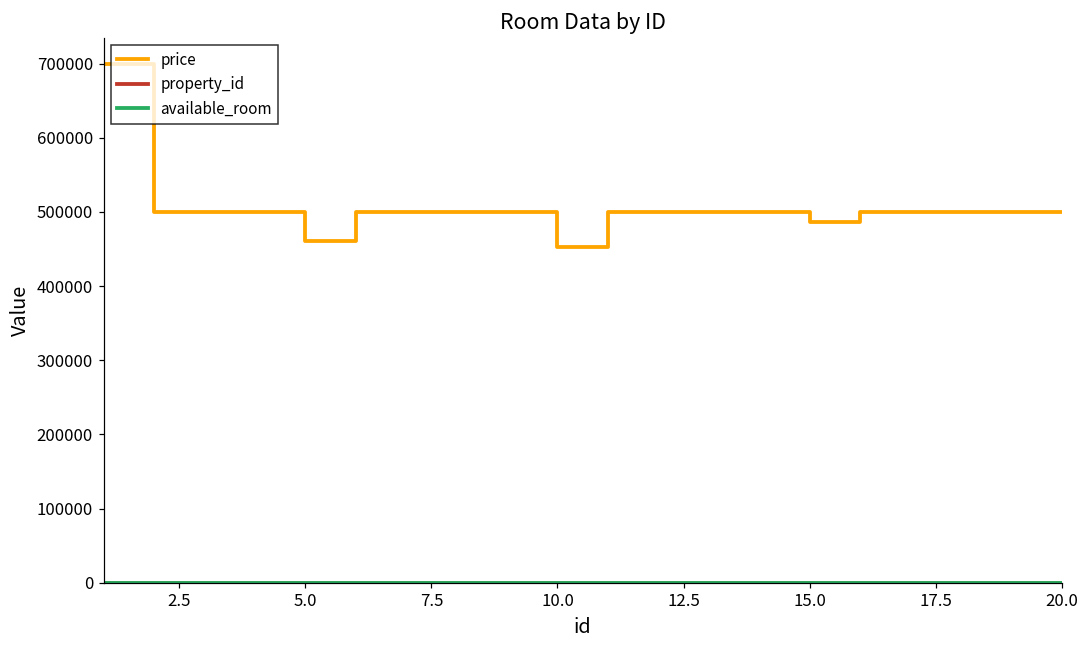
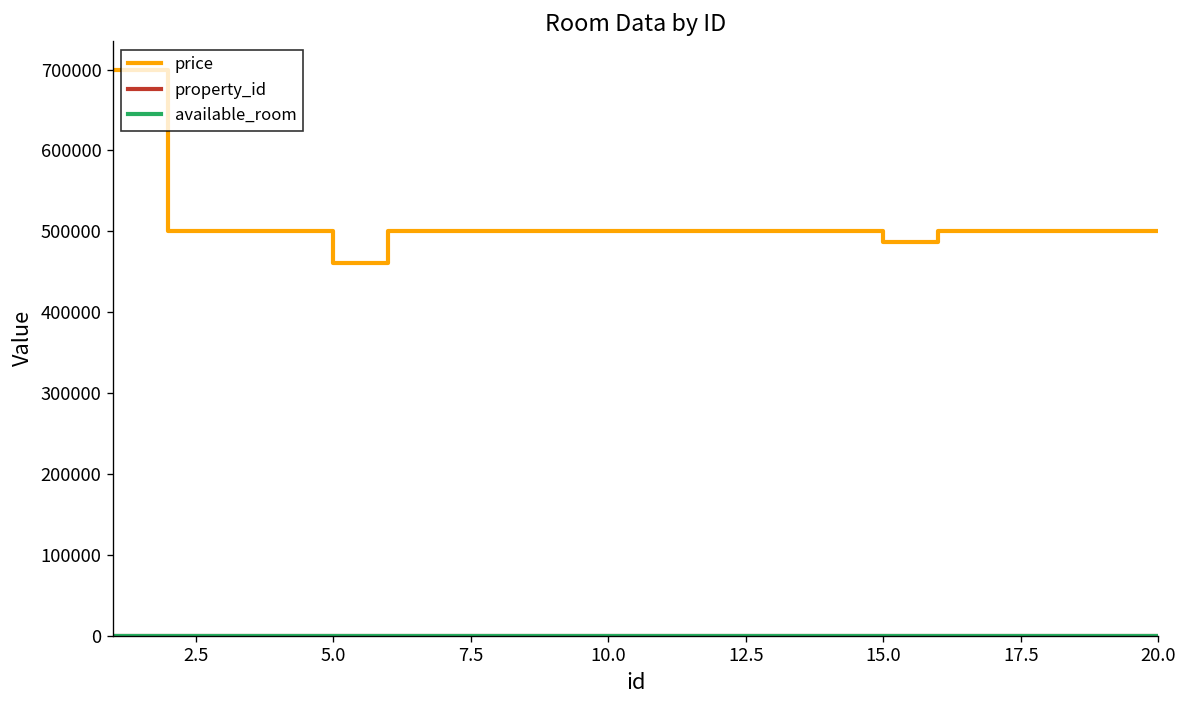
price, 10.0: 450000 -> 500000
